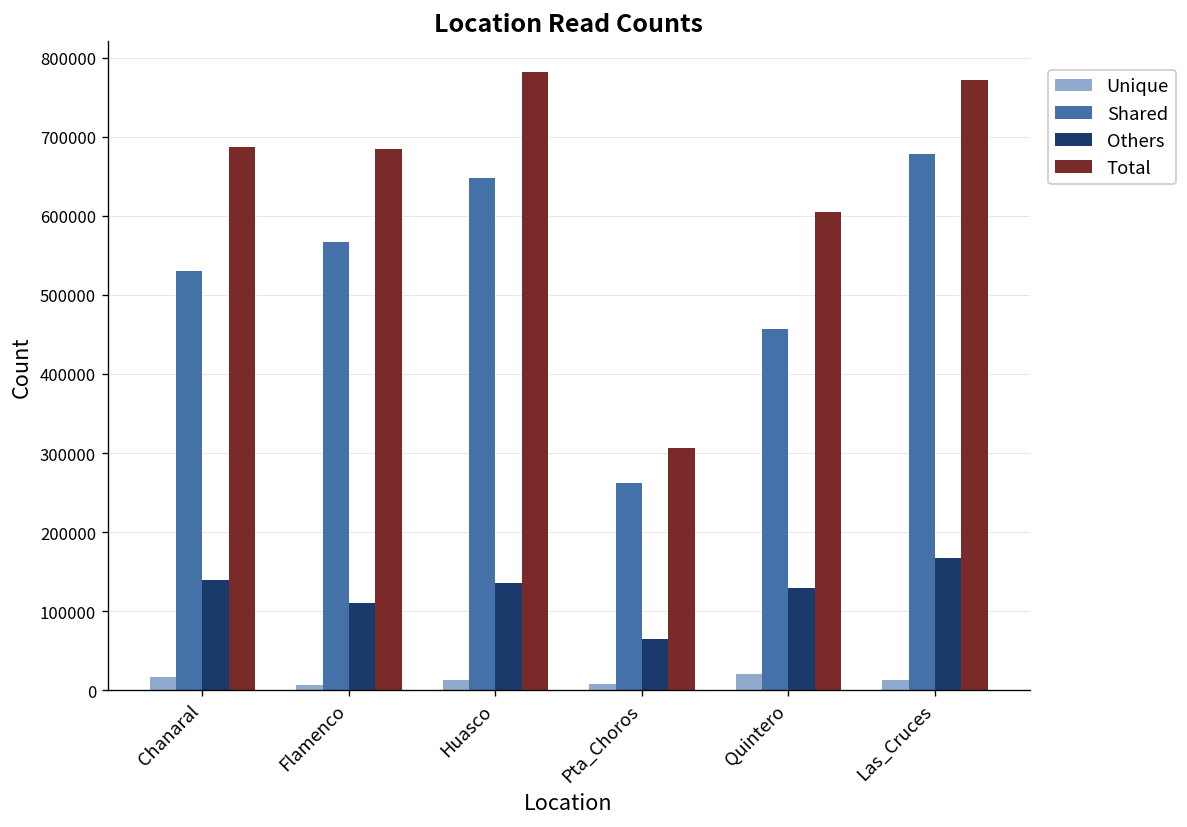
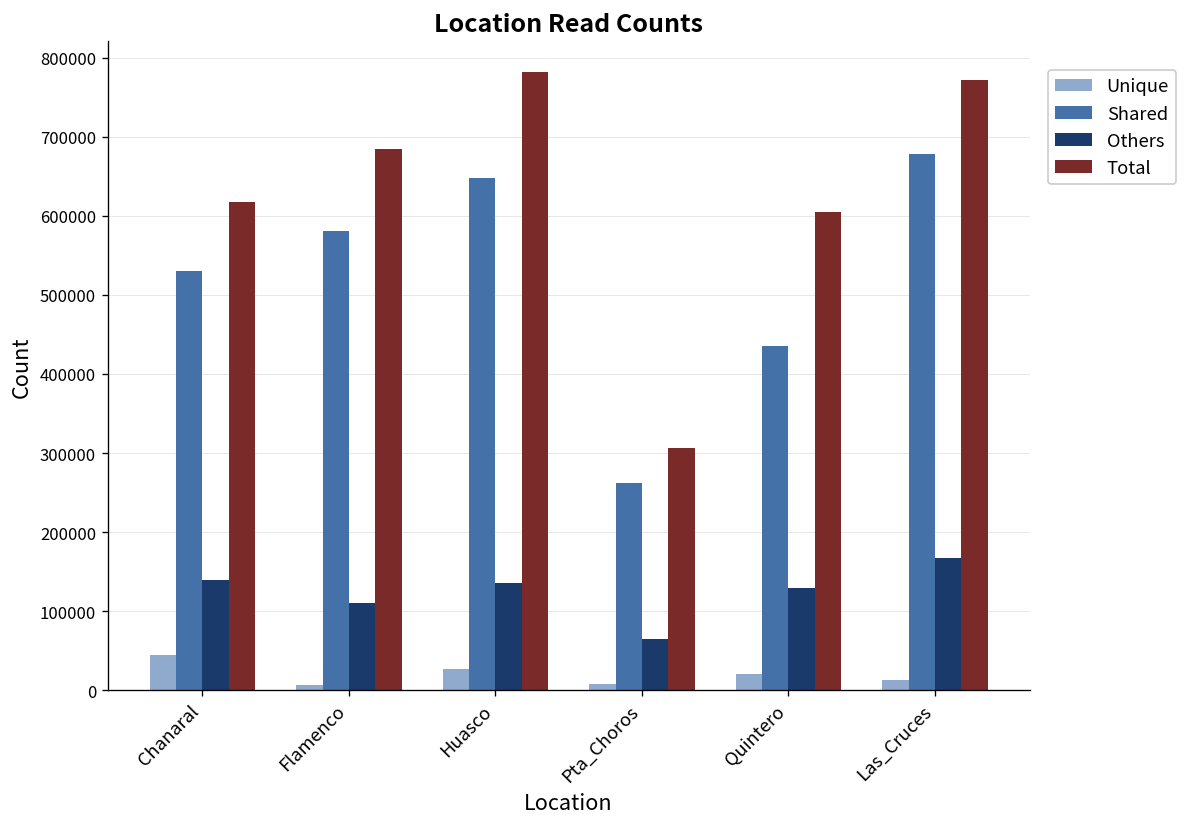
Unique, Chanaral: 20000 -> 40000
Total, Chanaral: 690000 -> 620000
Shared, Flamenco: 570000 -> 580000
Unique, Huasco: 10000 -> 30000
Shared, Quintero: 460000 -> 430000
